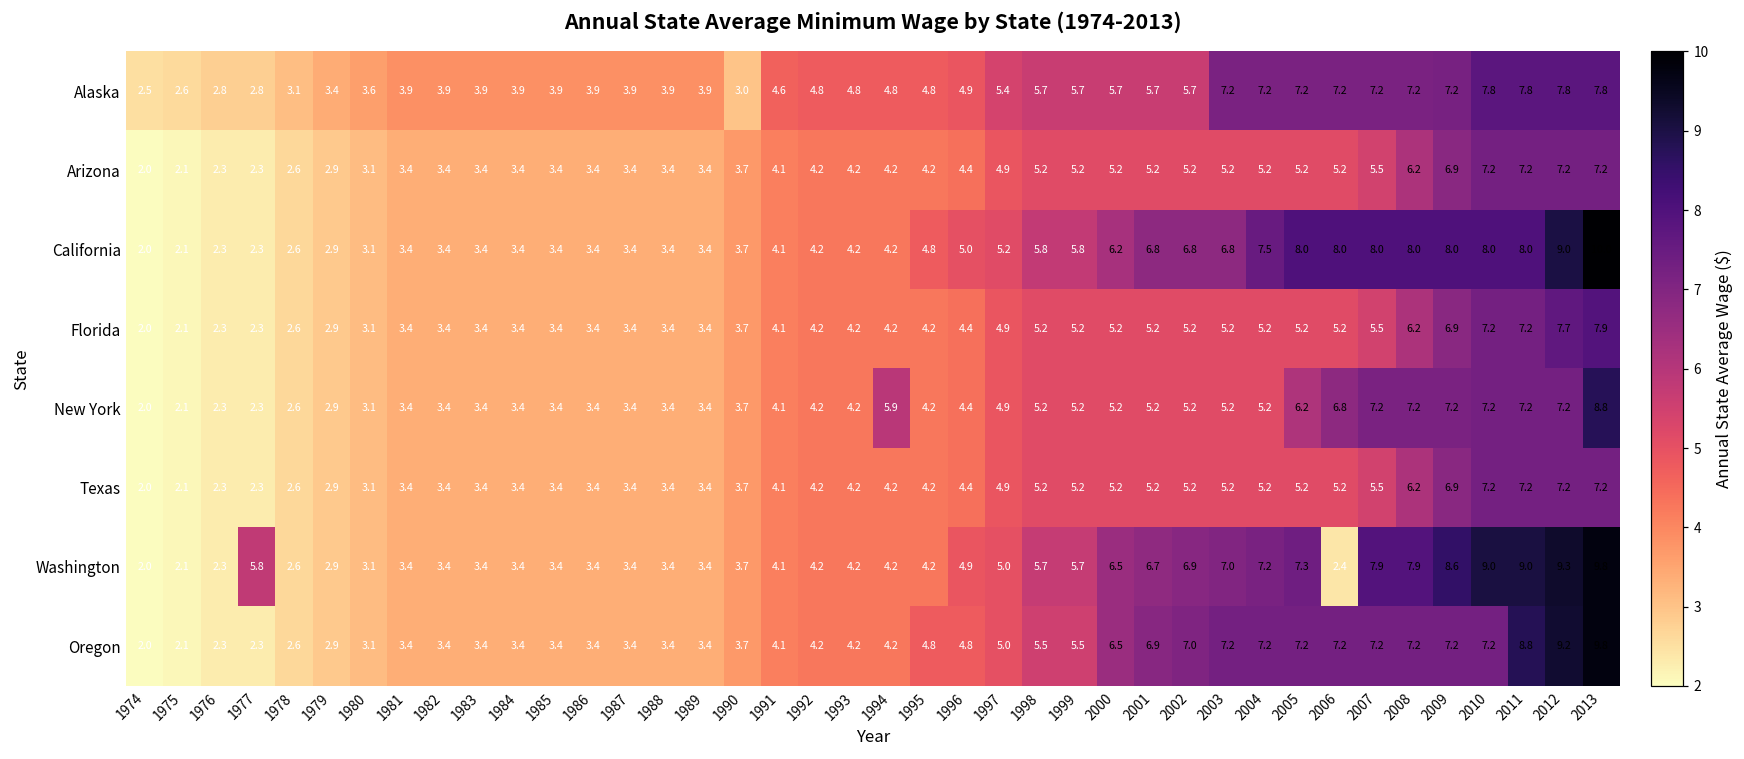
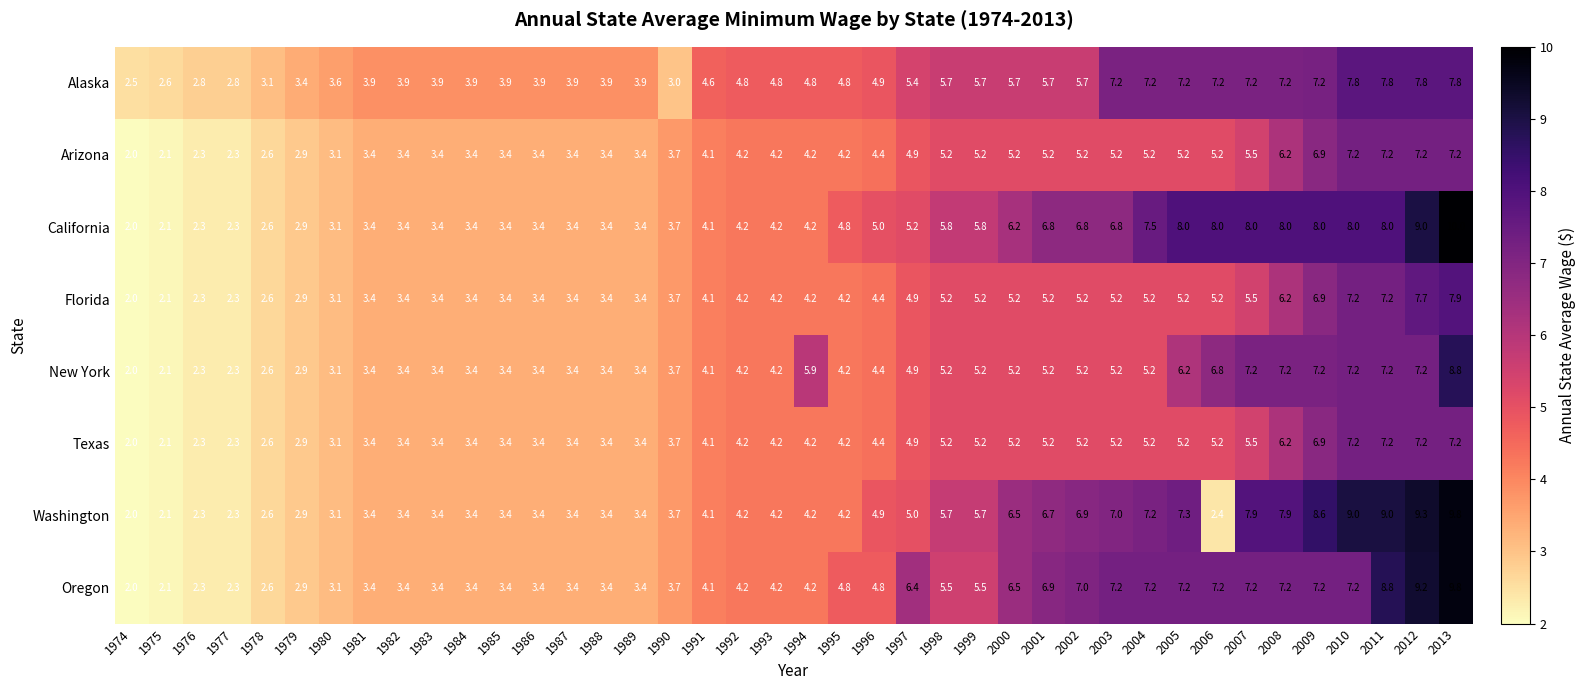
Washington, 1977: 5.8 -> 2.3
Oregon, 1997: 5.0 -> 6.4
